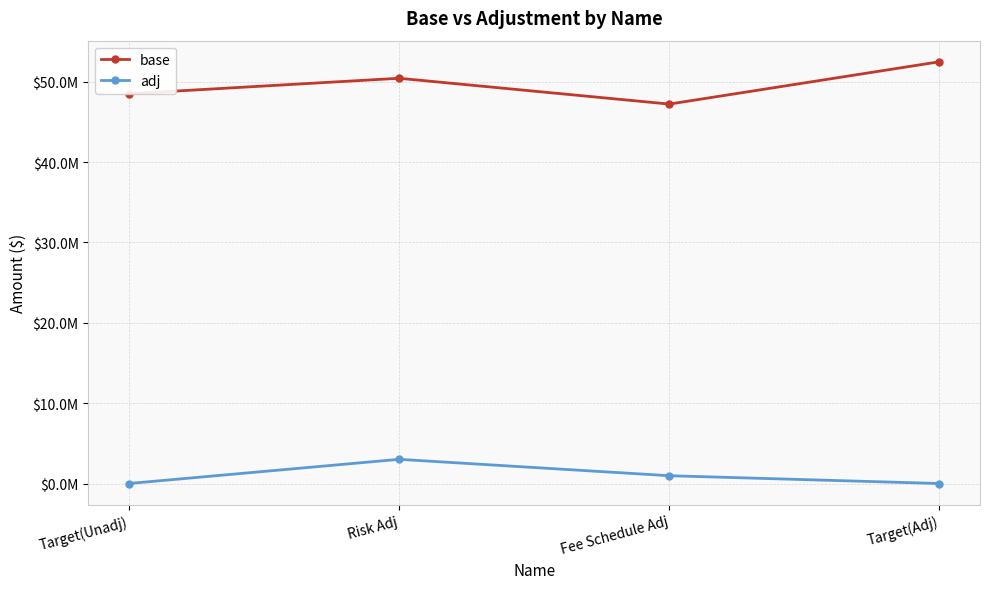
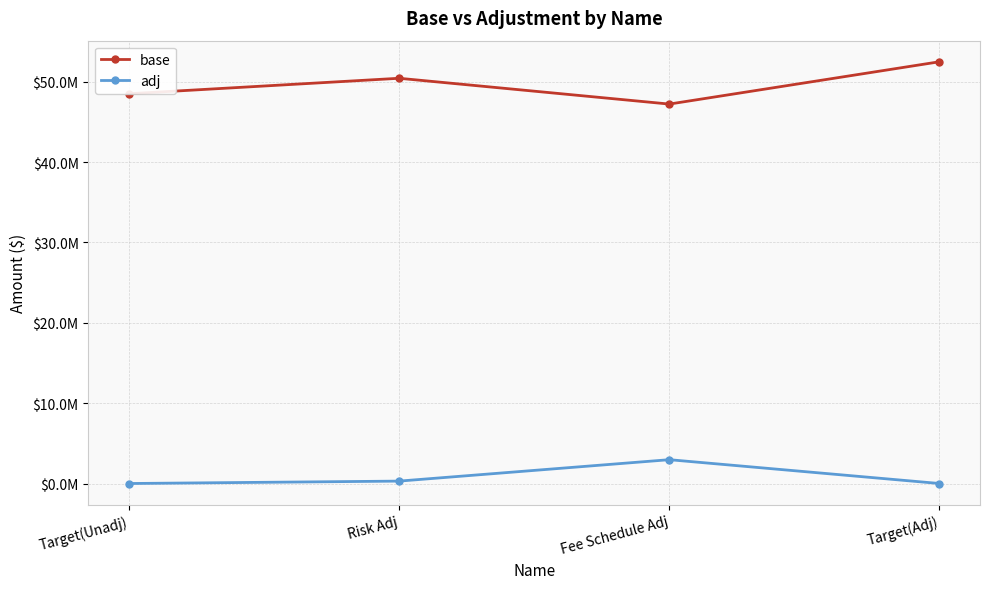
adj, Risk Adj: $3000000 -> $0
adj, Fee Schedule Adj: $1000000 -> $3000000
